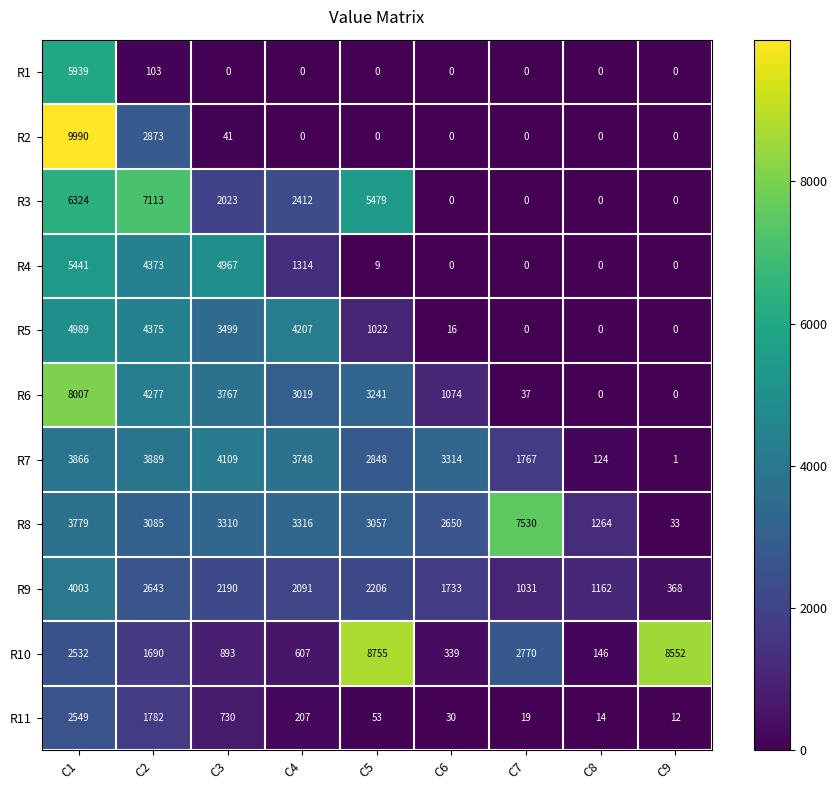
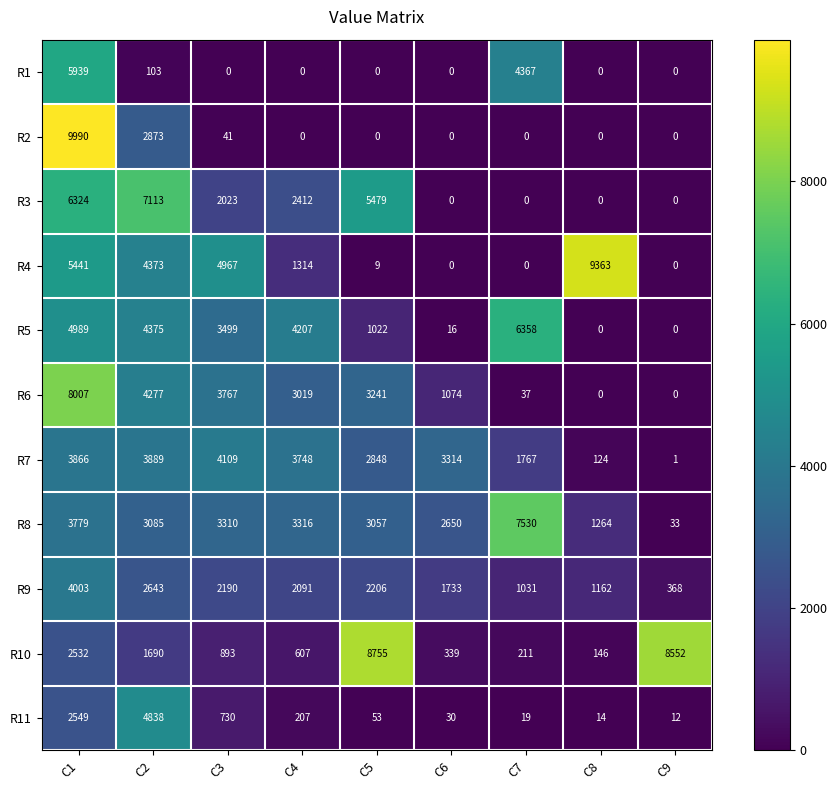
R1, C7: 0 -> 4367
R4, C8: 0 -> 9363
R5, C7: 0 -> 6358
R10, C7: 2770 -> 211
R11, C2: 1782 -> 4838
